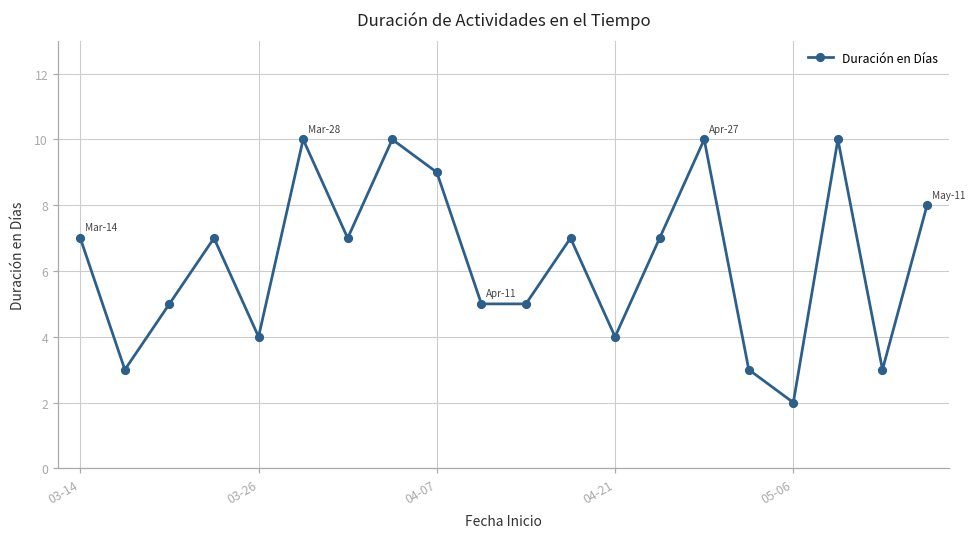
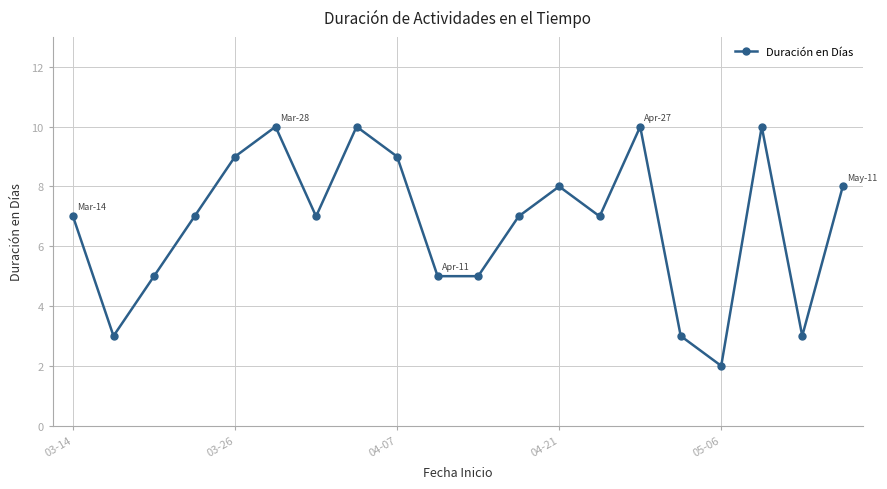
03-26: 4 -> 9
04-21: 4 -> 8
